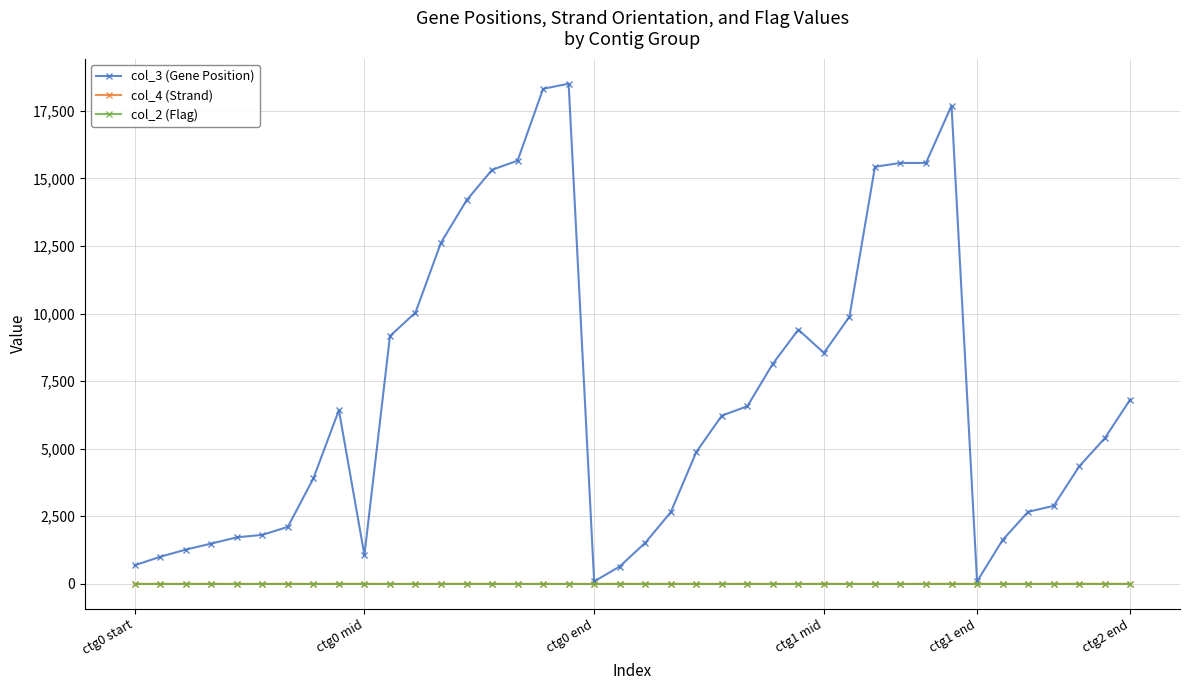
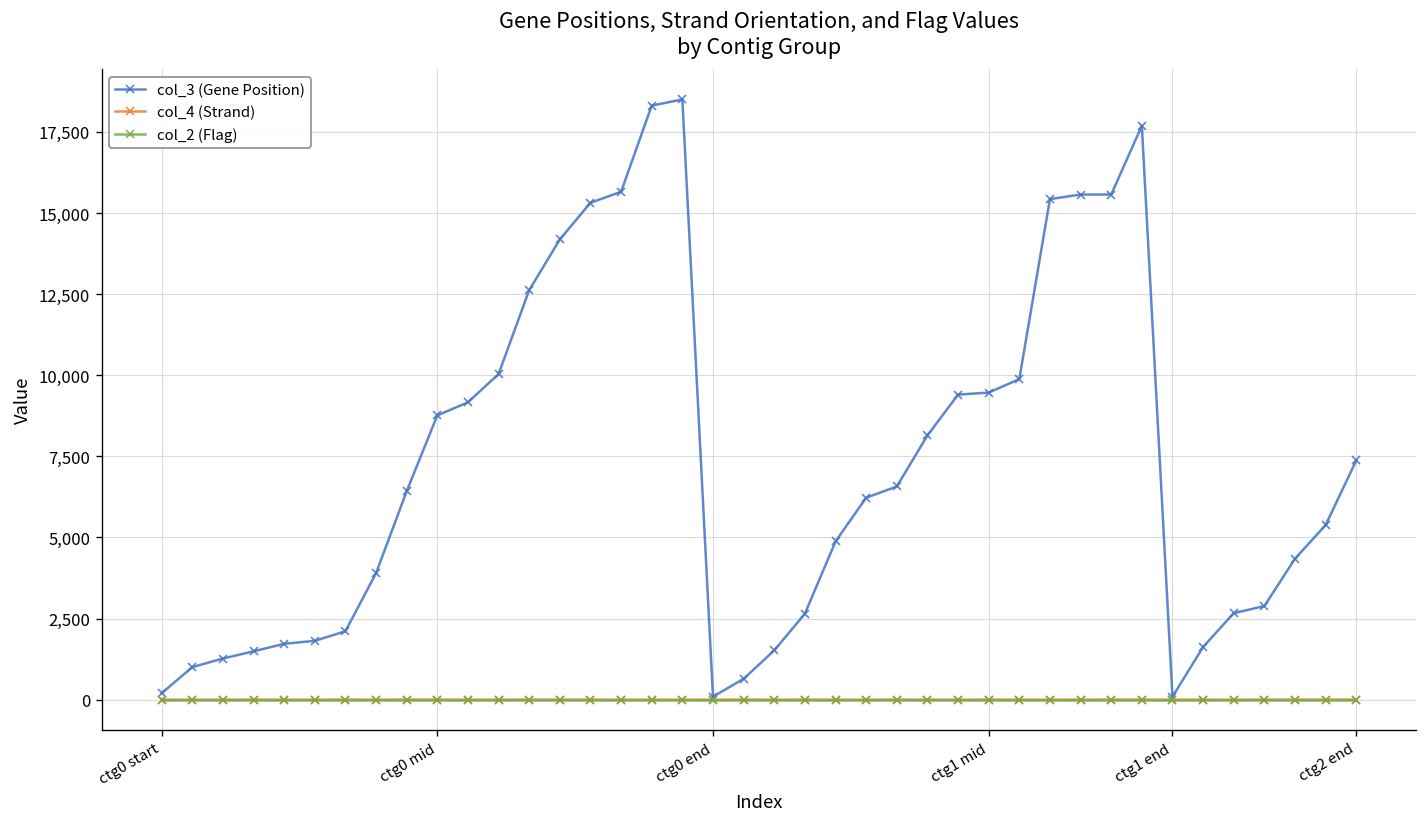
col_3 (Gene Position), ctg0 start: 700 -> 200
col_3 (Gene Position), ctg0 mid: 1,100 -> 8,800
col_3 (Gene Position), ctg1 mid: 8,500 -> 9,500
col_3 (Gene Position), ctg2 end: 6,800 -> 7,400
